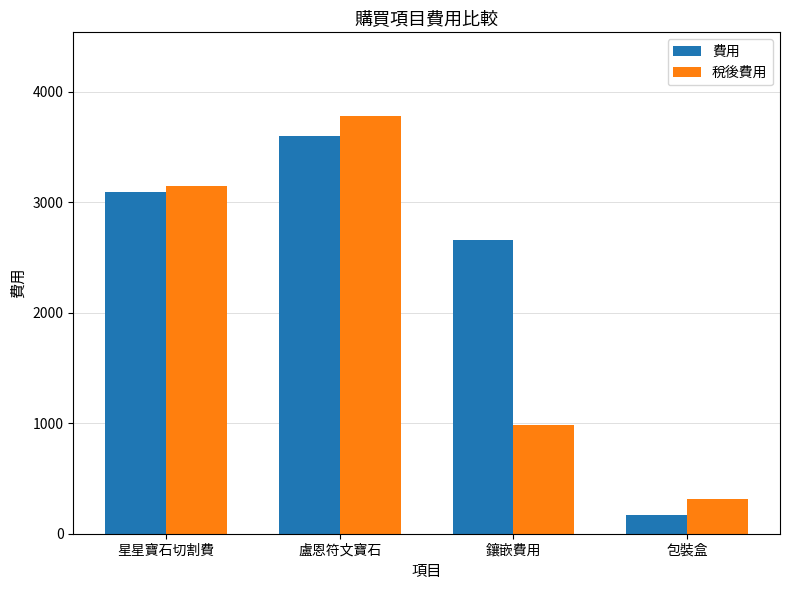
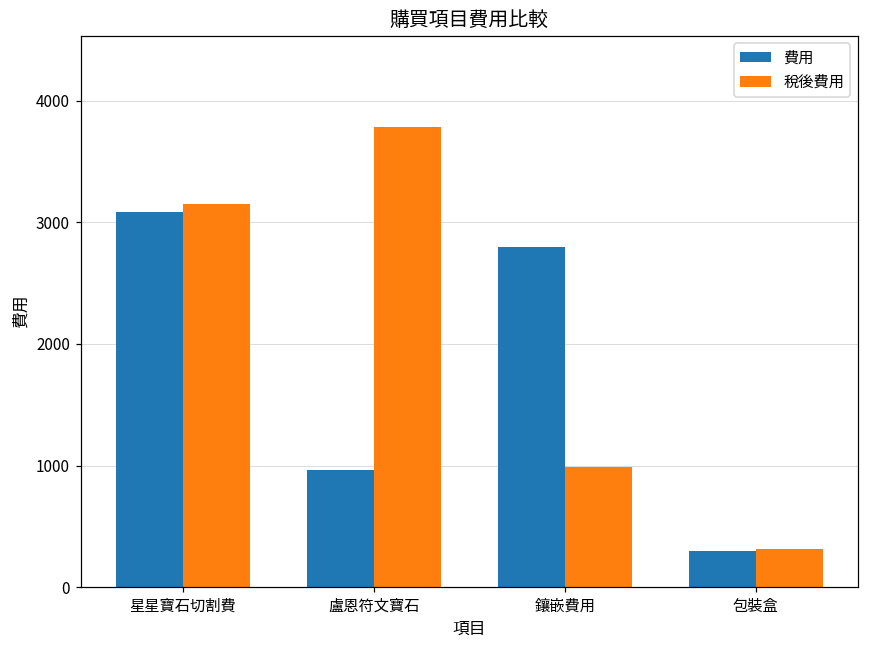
費用, 盧恩符文寶石: 3600 -> 960
費用, 鑲嵌費用: 2660 -> 2800
費用, 包裝盒: 170 -> 300
